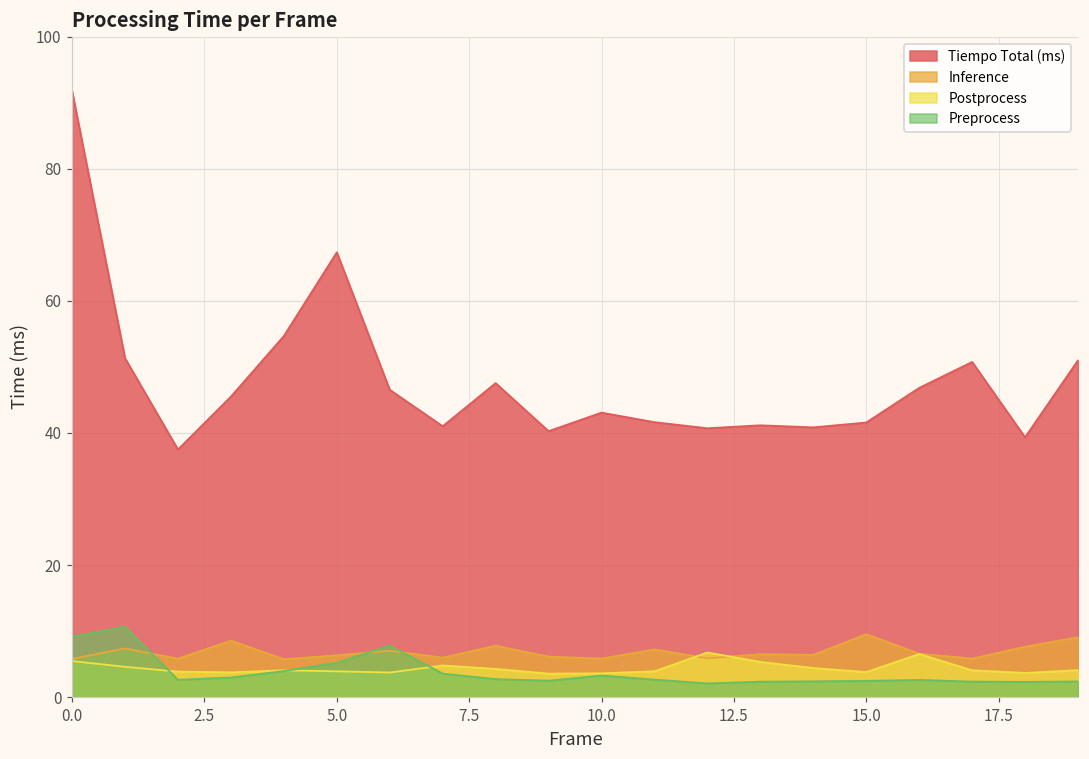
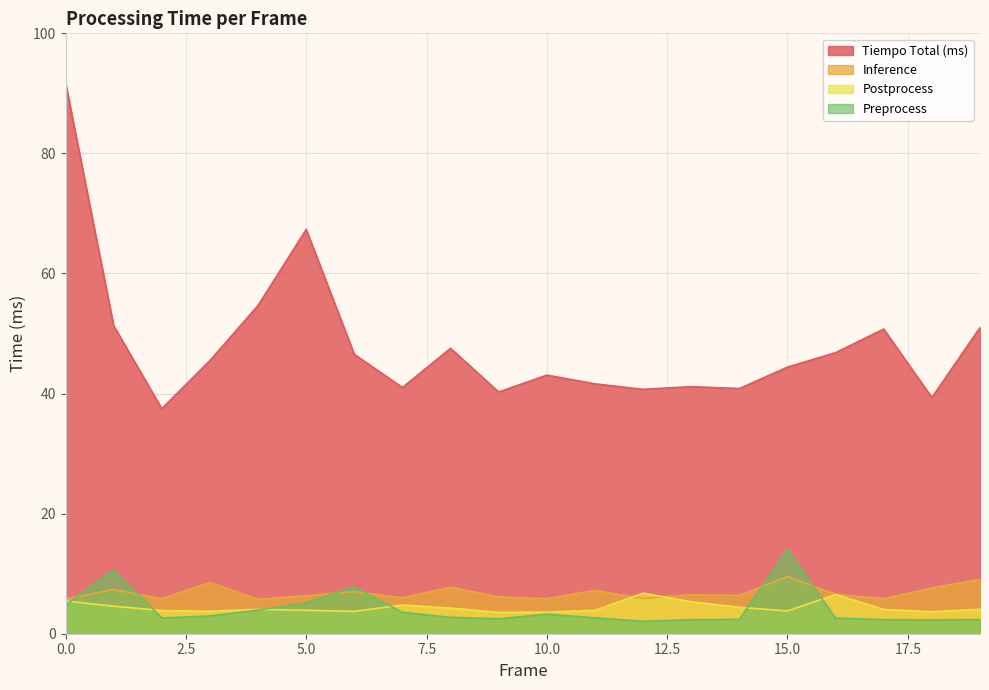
Preprocess, 0.0: 9 -> 5
Tiempo Total (ms), 15.0: 42 -> 44
Preprocess, 15.0: 2 -> 14
